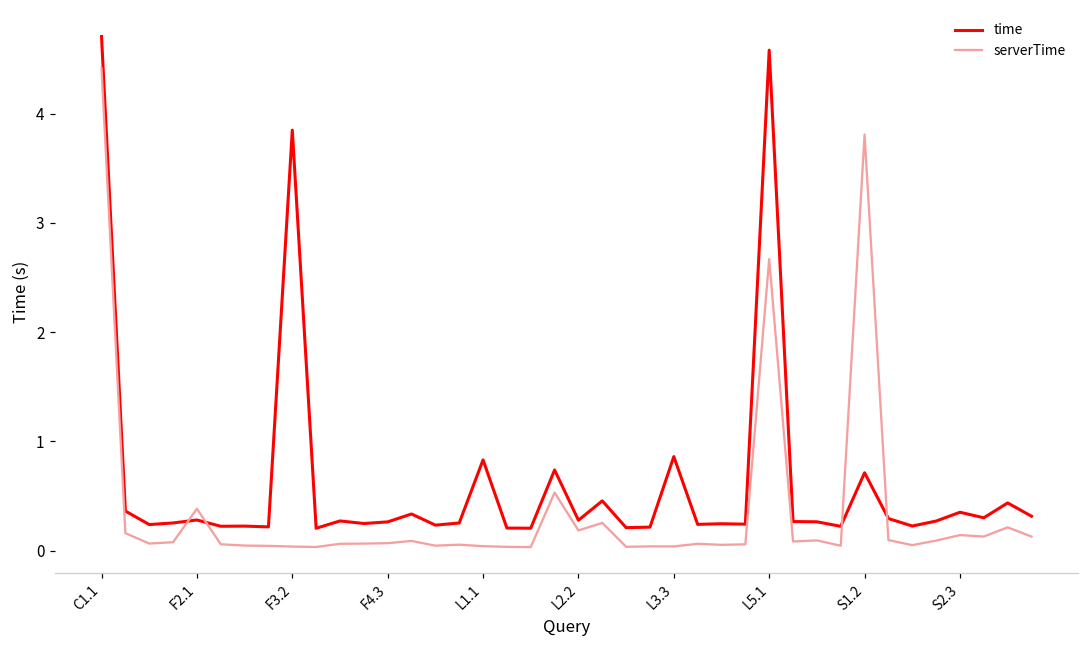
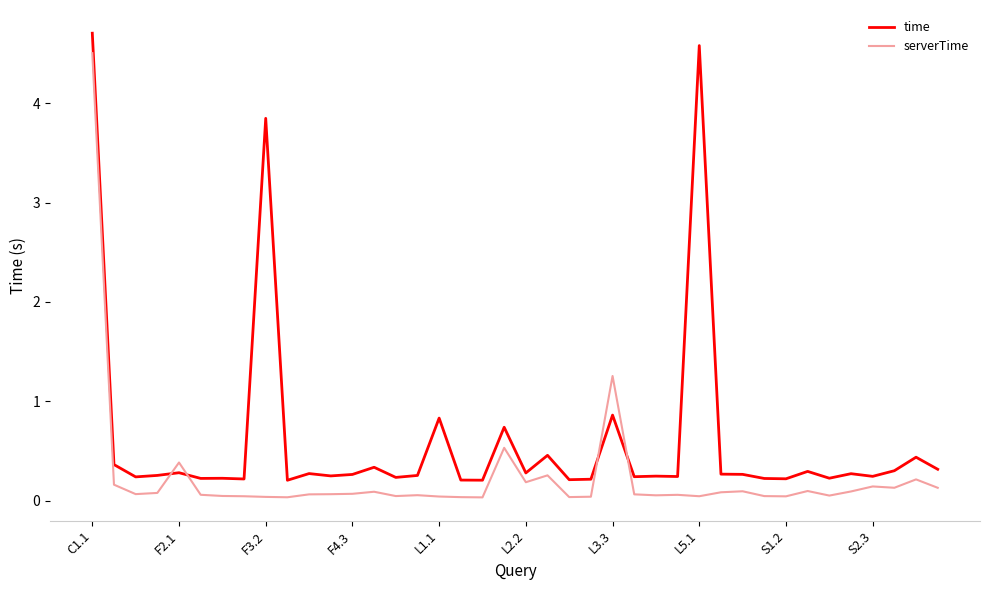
serverTime, C1.1: 4.4 -> 4.5
serverTime, L3.3: 0.0 -> 1.3
serverTime, L5.1: 2.7 -> 0.0
time, S1.2: 0.7 -> 0.2
serverTime, S1.2: 3.8 -> 0.0
time, S2.3: 0.4 -> 0.2
